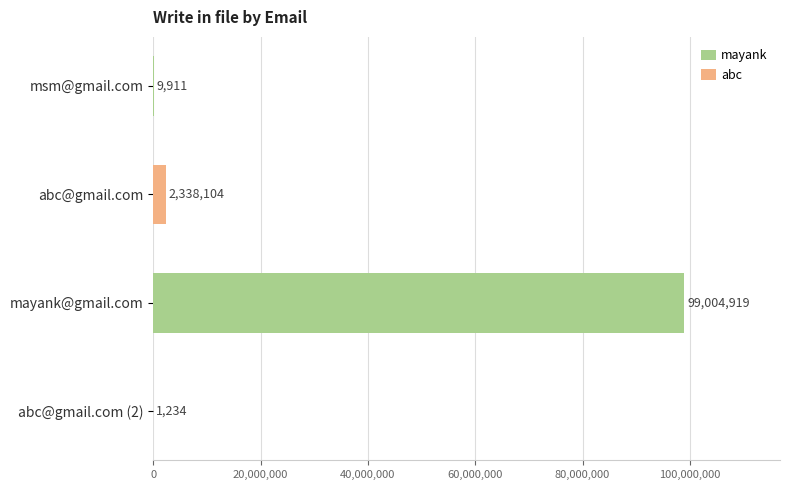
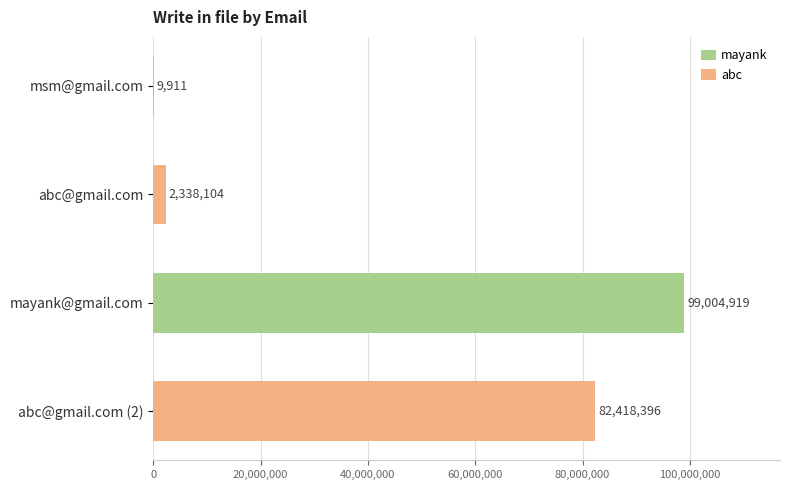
abc@gmail.com (2): 1,234 -> 82,418,396
